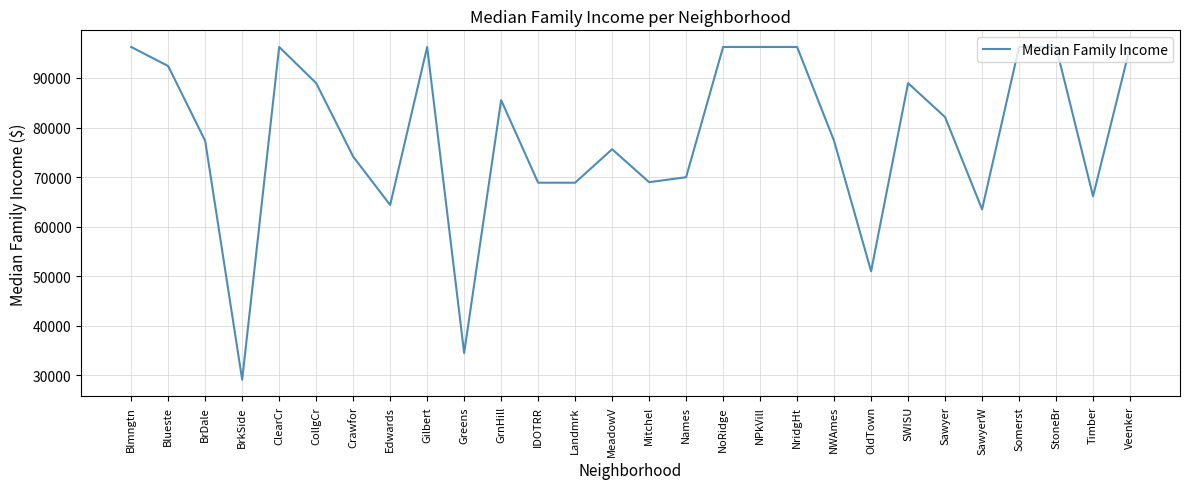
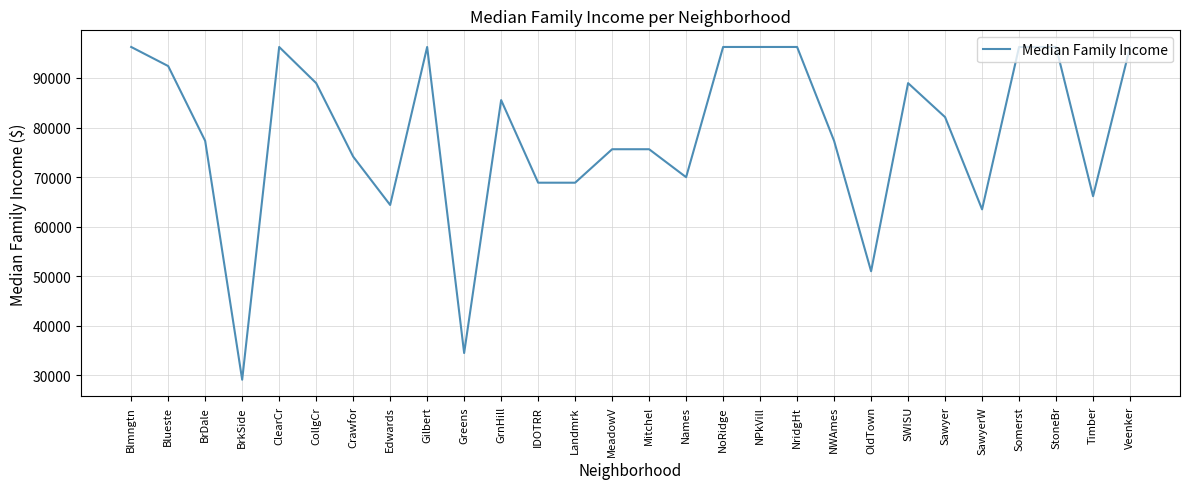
Mitchel: 69000 -> 76000
